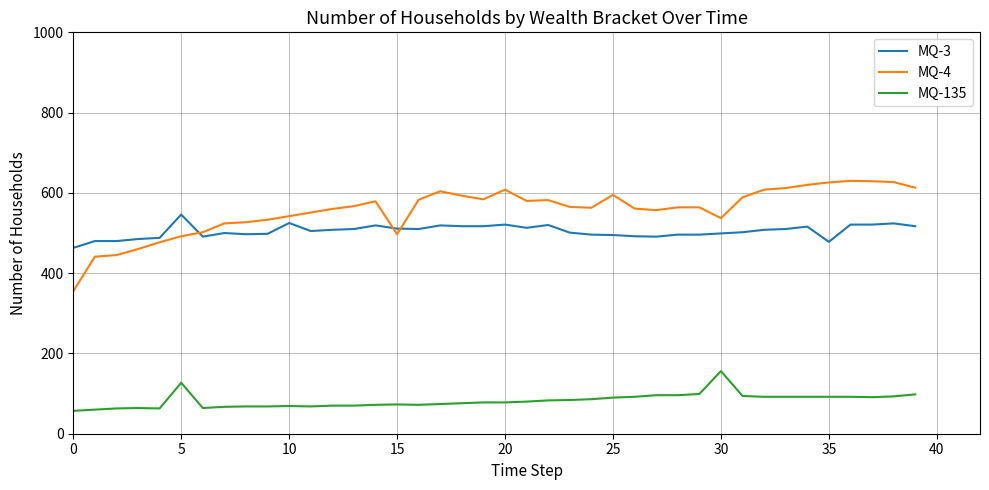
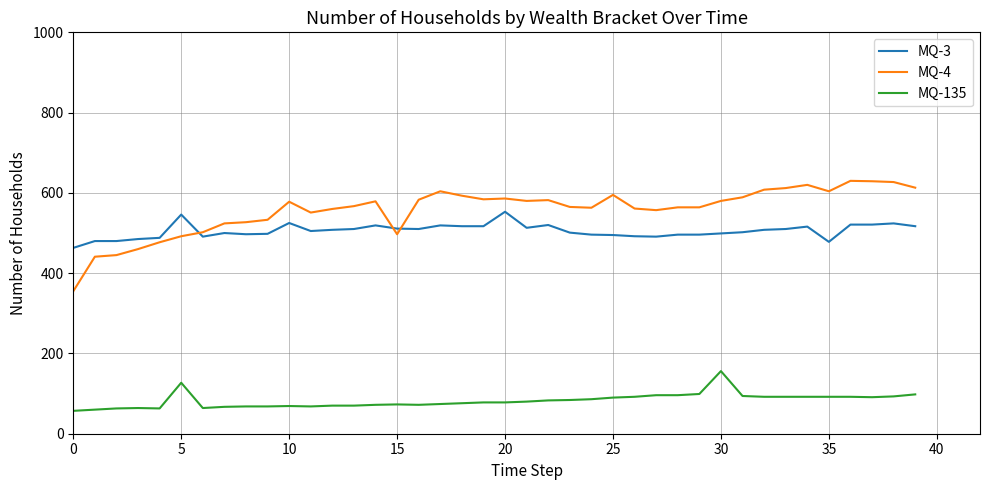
MQ-4, 10: 540 -> 580
MQ-3, 20: 520 -> 550
MQ-4, 20: 610 -> 590
MQ-4, 30: 540 -> 580
MQ-4, 35: 630 -> 600
